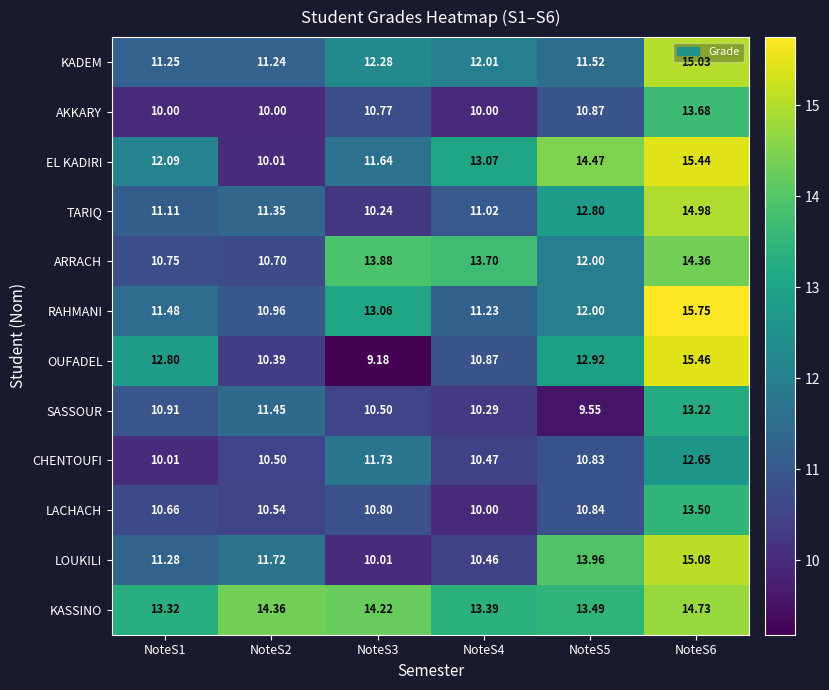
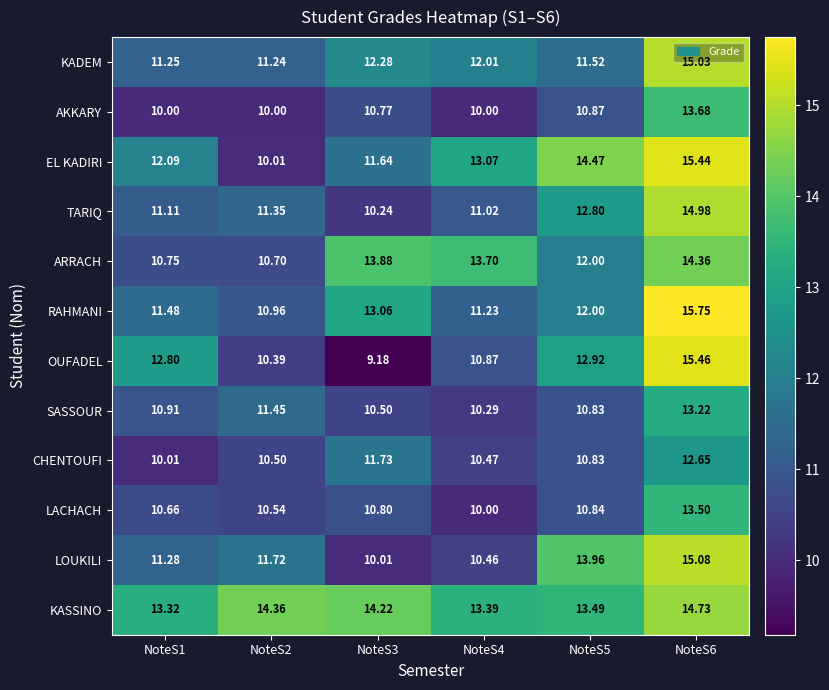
SASSOUR, NoteS5: 9.55 -> 10.83
